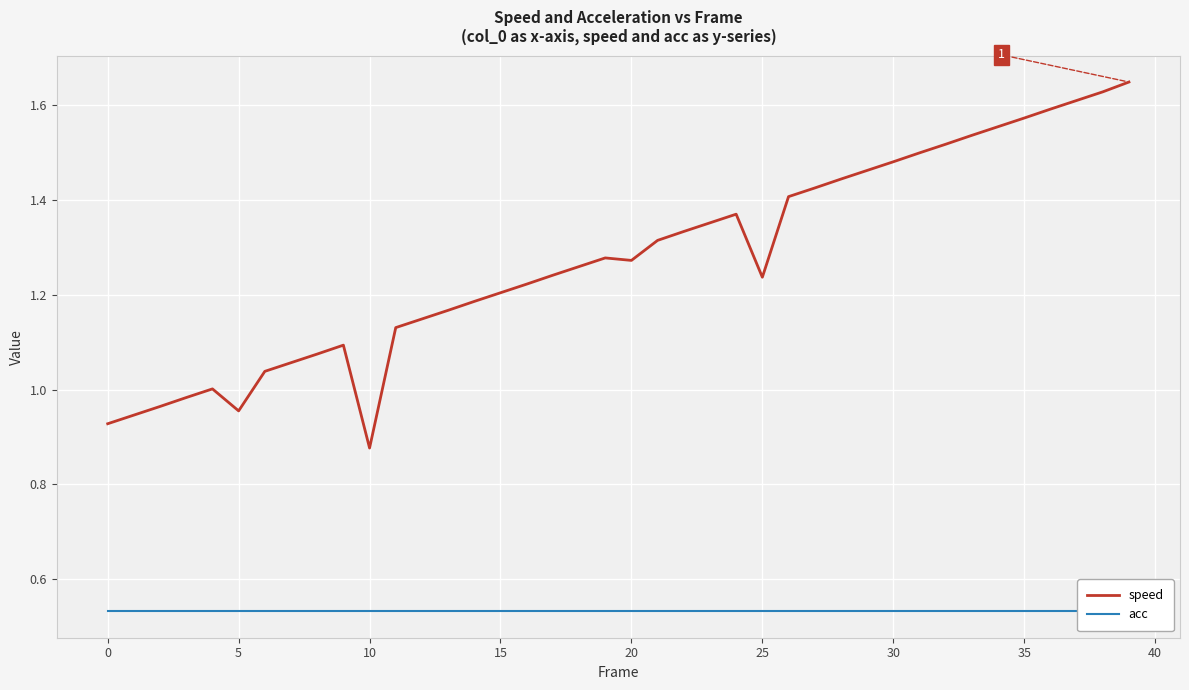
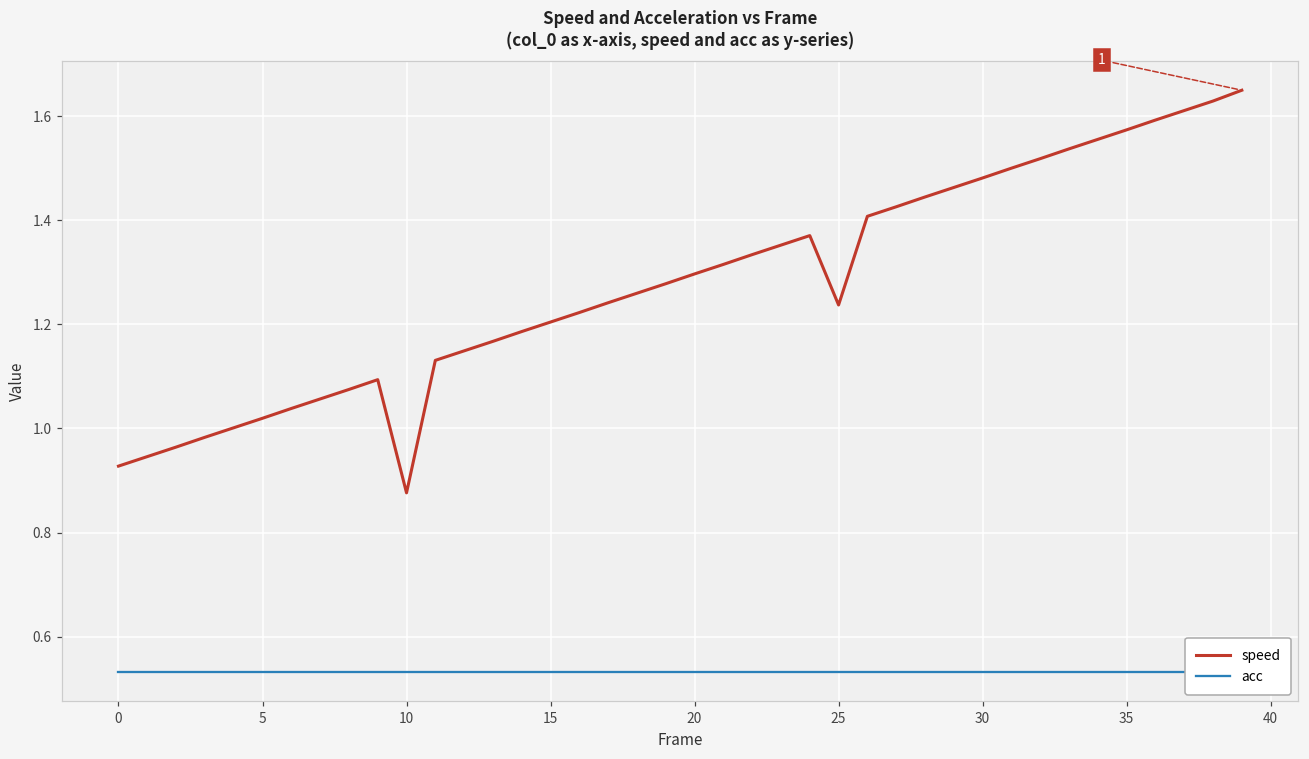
speed, 5: 0.95 -> 1.02
speed, 20: 1.27 -> 1.30
